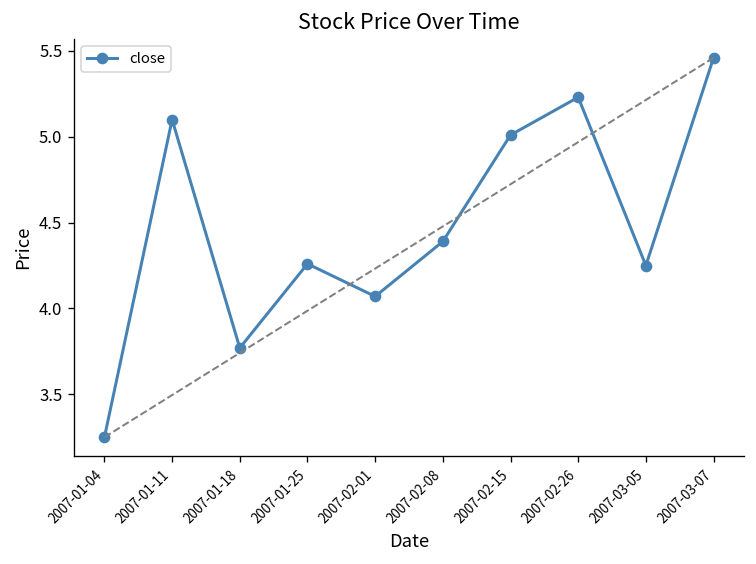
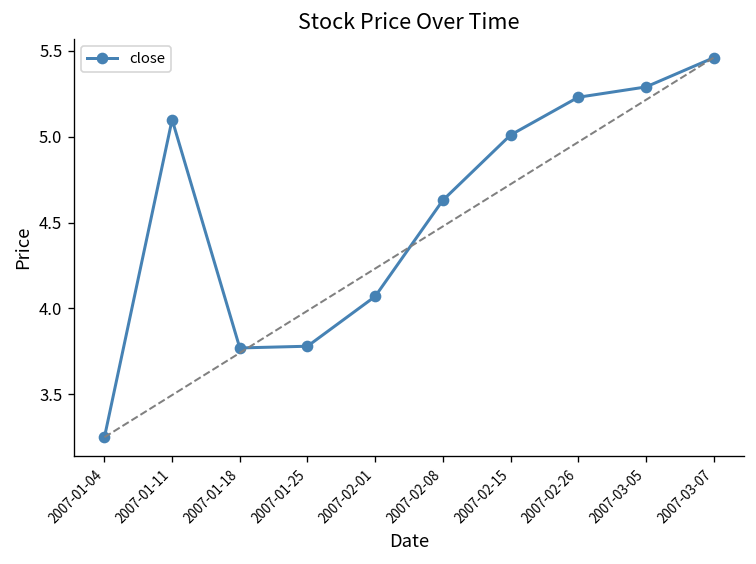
close, 2007-01-25: 4.26 -> 3.78
close, 2007-02-08: 4.39 -> 4.63
close, 2007-03-05: 4.25 -> 5.29
